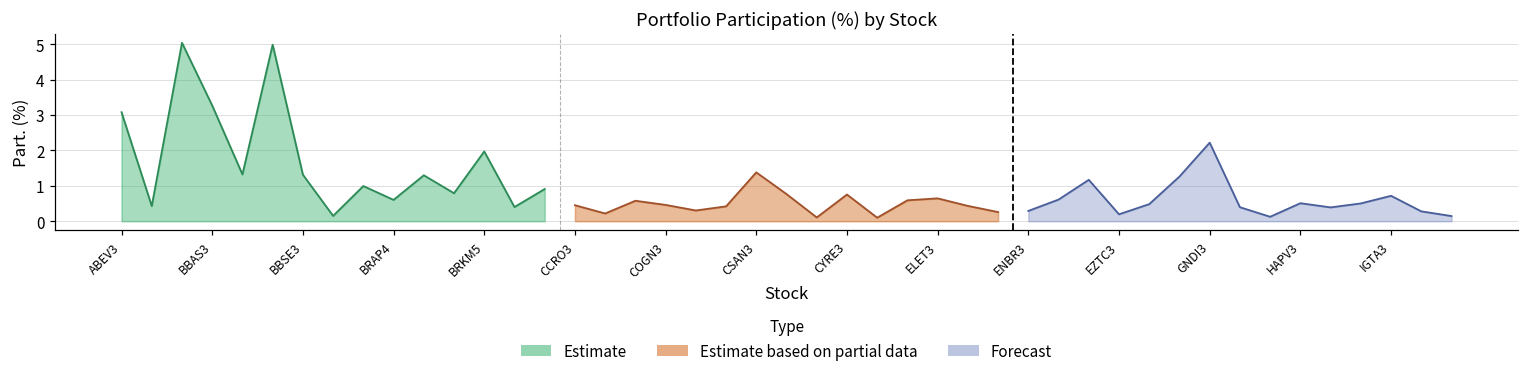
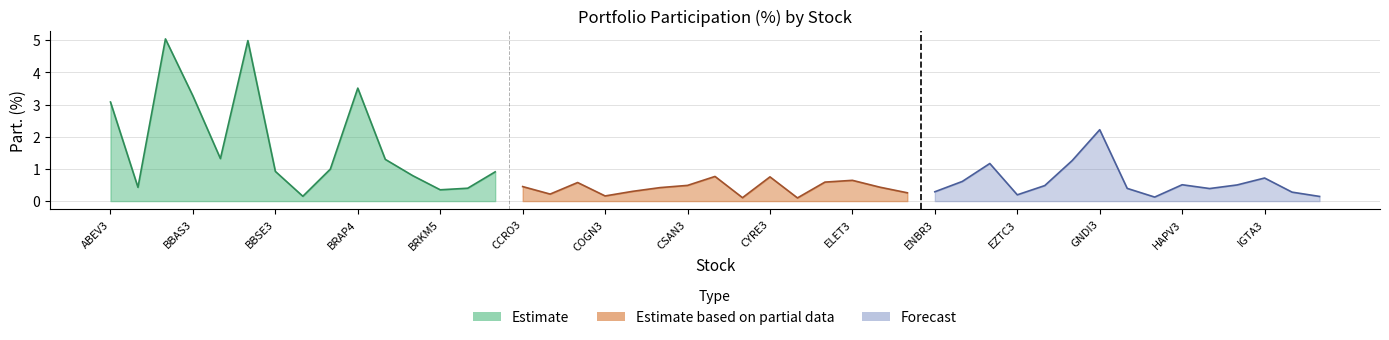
Estimate, BBSE3: 1.3 -> 0.9
Estimate, BRAP4: 0.6 -> 3.5
Estimate, BRKM5: 2.0 -> 0.4
Estimate based on partial data, COGN3: 0.5 -> 0.2
Estimate based on partial data, CSAN3: 1.4 -> 0.5
